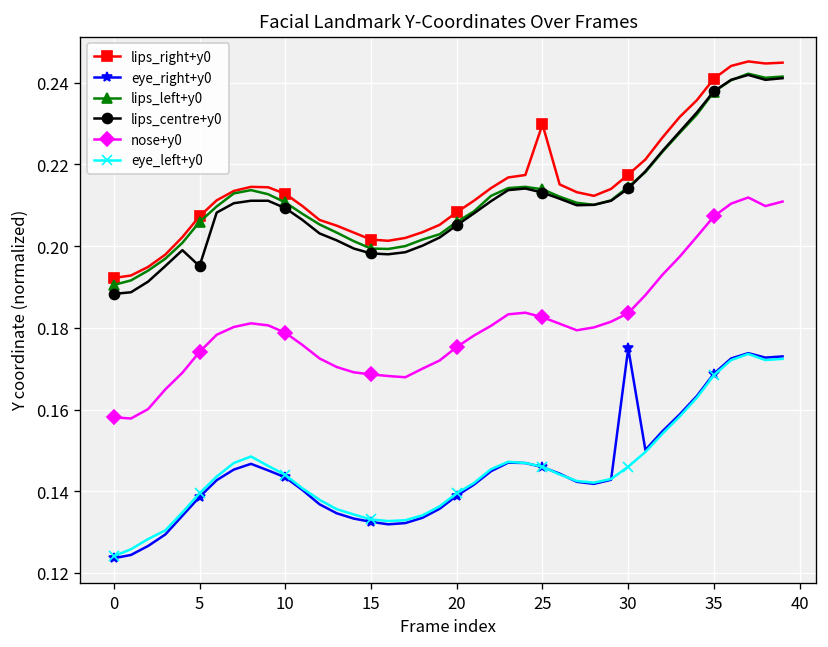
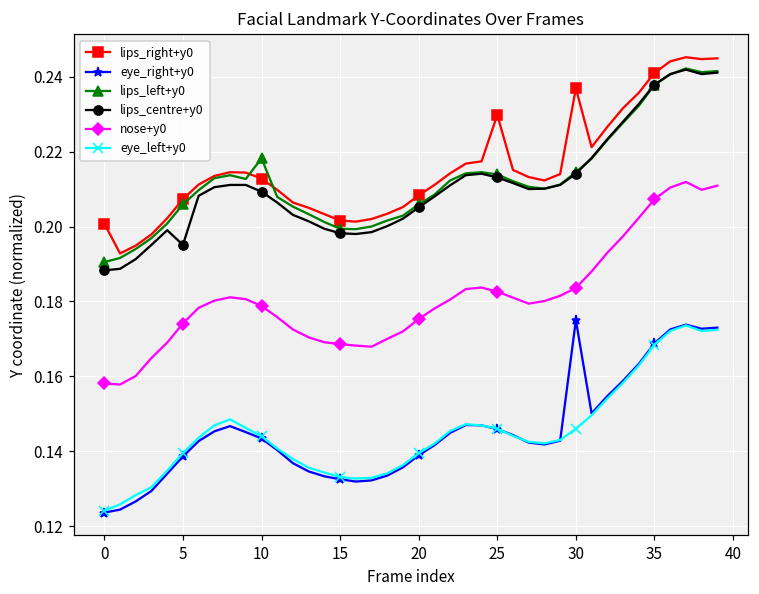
lips_right+y0, 0: 0.192 -> 0.201
lips_left+y0, 10: 0.211 -> 0.218
lips_right+y0, 30: 0.218 -> 0.237
